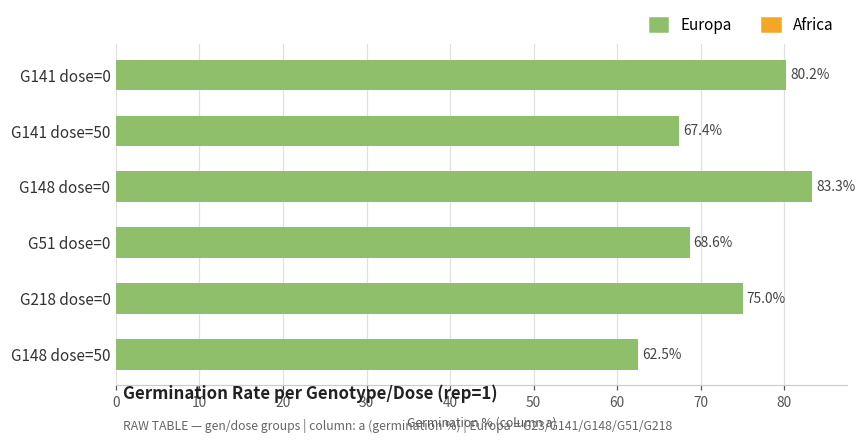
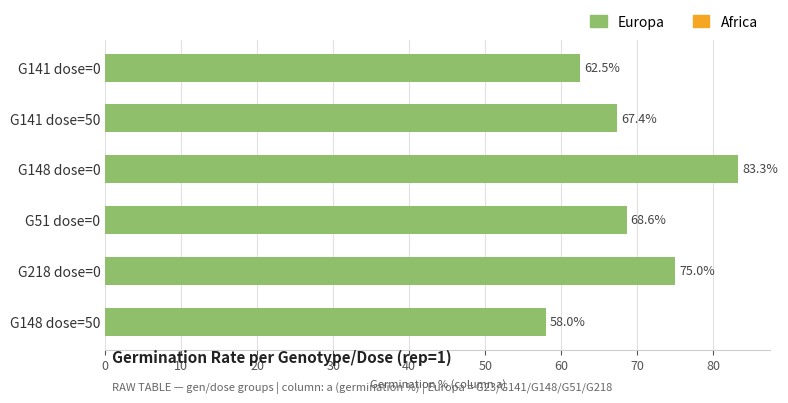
Europa, G141 dose=0: 80.2% -> 62.5%
Europa, G148 dose=50: 62.5% -> 58.0%
